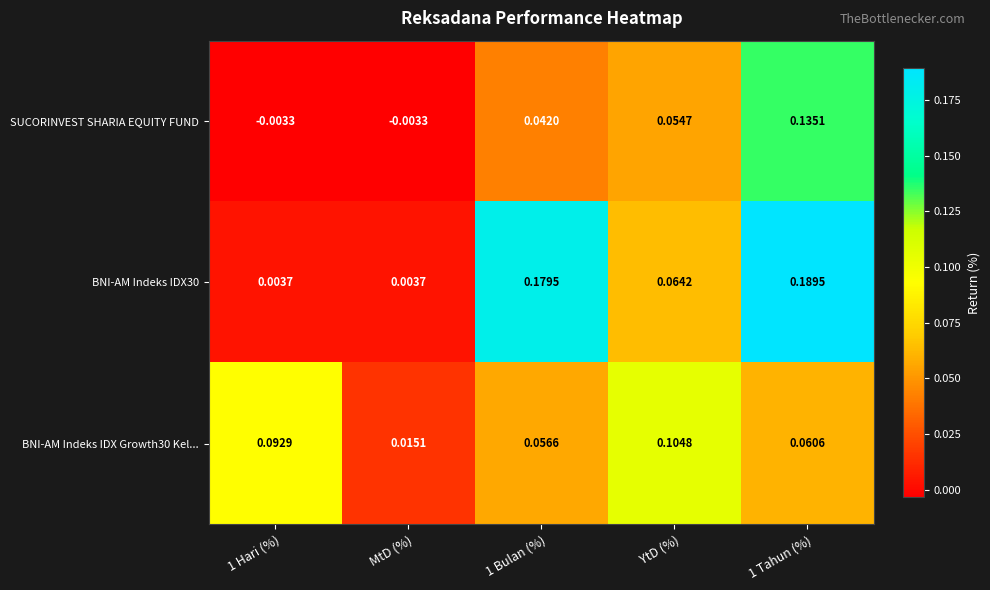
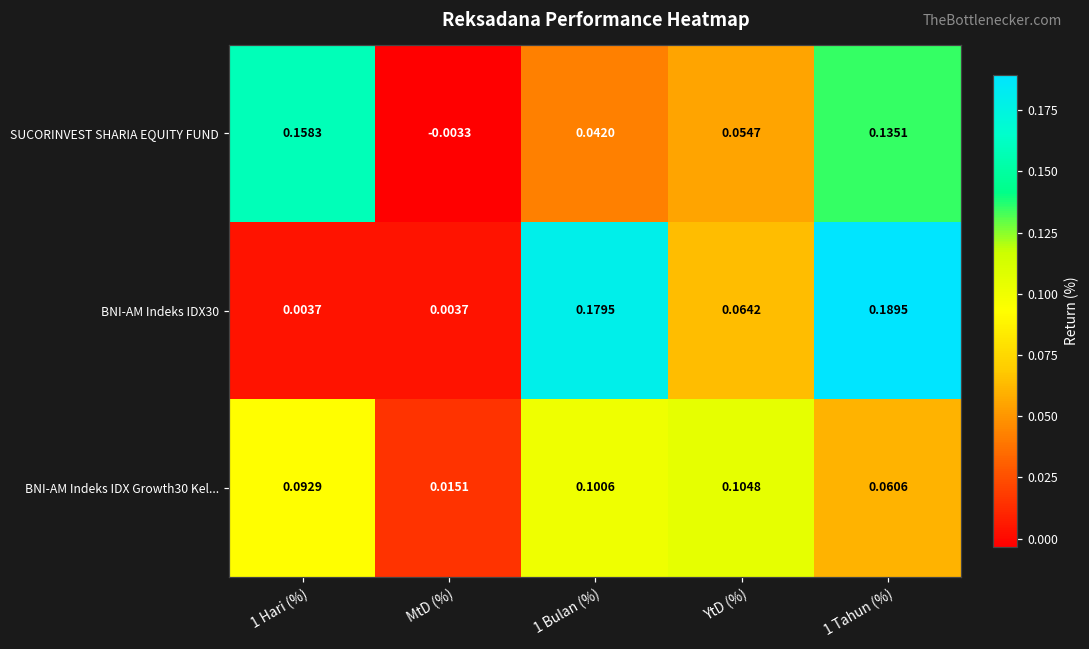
SUCORINVEST SHARIA EQUITY FUND, 1 Hari (%): -0.0033 -> 0.1583
BNI-AM Indeks IDX Growth30 Kel..., 1 Bulan (%): 0.0566 -> 0.1006
